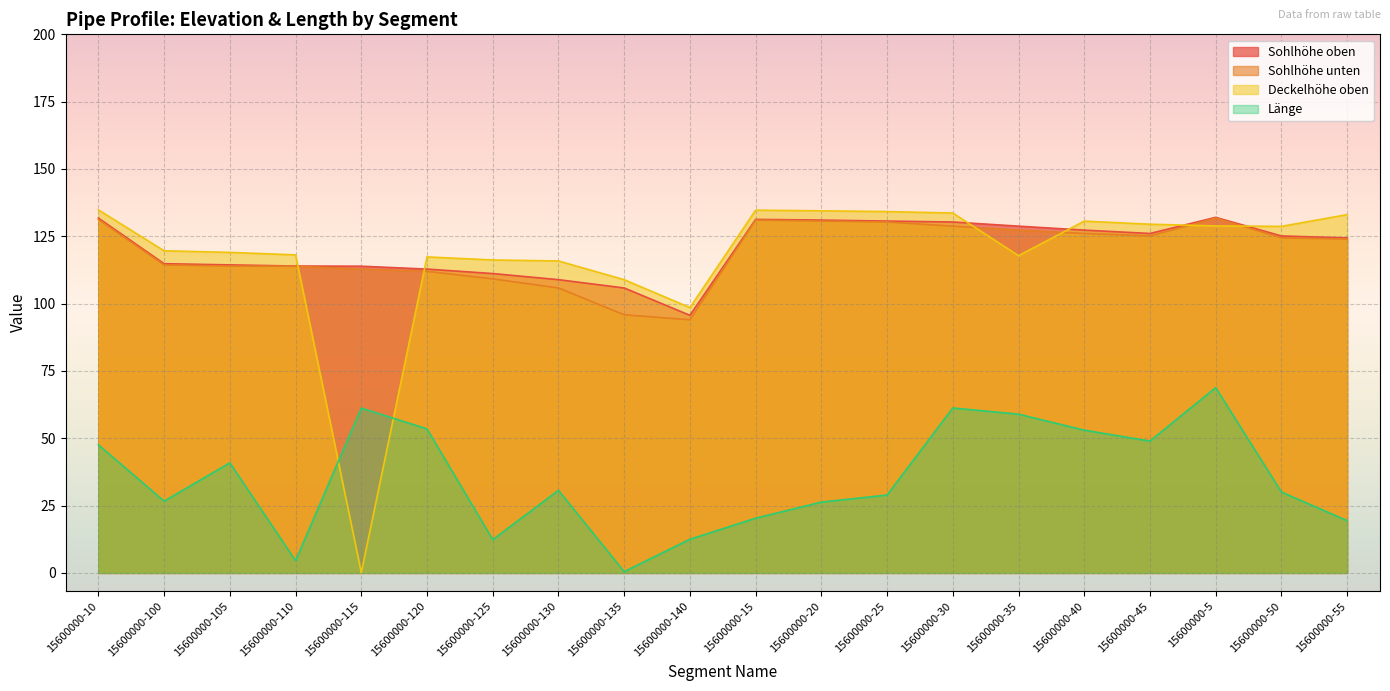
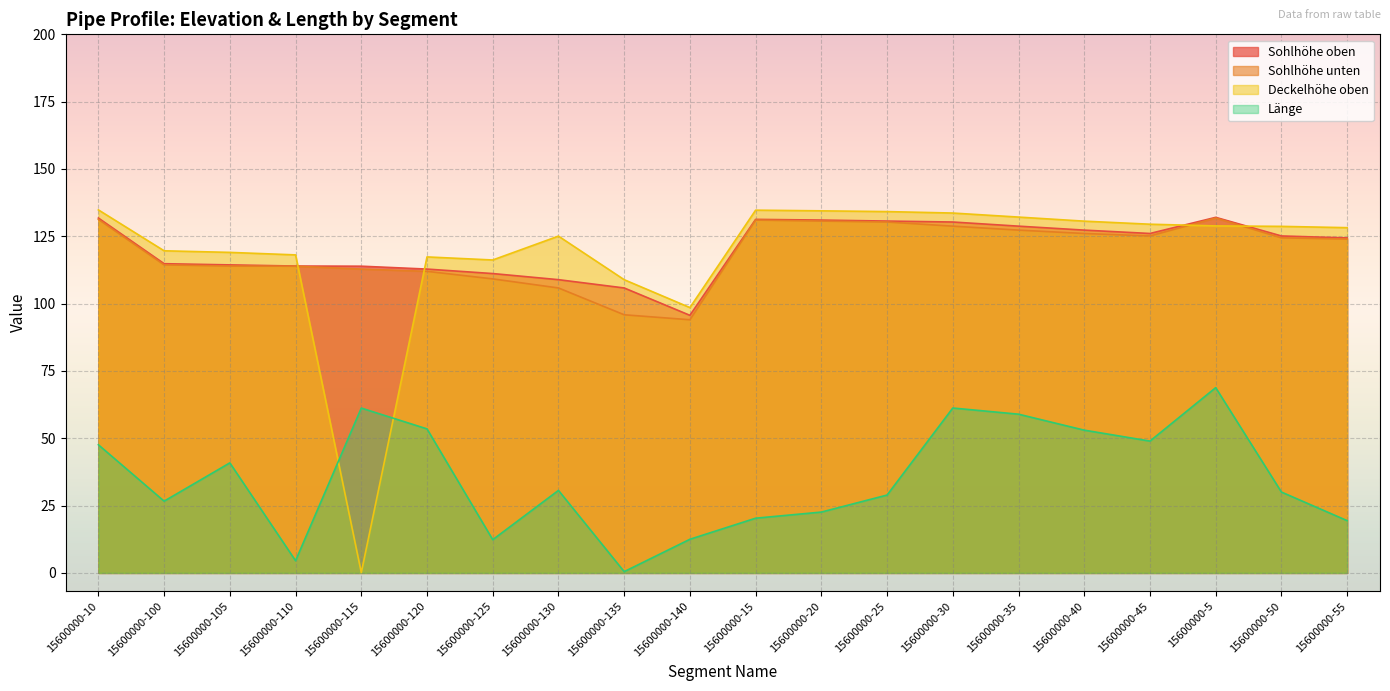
Deckelhöhe oben, 15600000-130: 116 -> 125
Länge, 15600000-20: 26 -> 23
Deckelhöhe oben, 15600000-35: 118 -> 132
Deckelhöhe oben, 15600000-55: 133 -> 128
